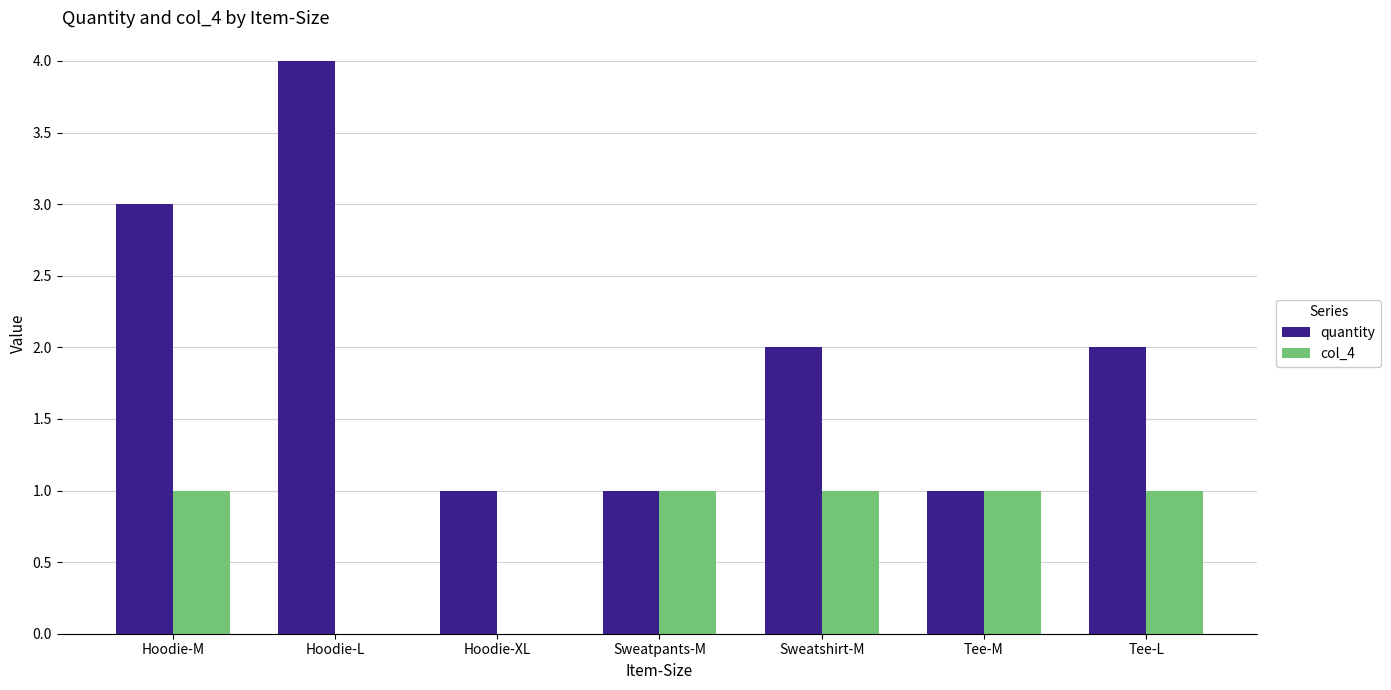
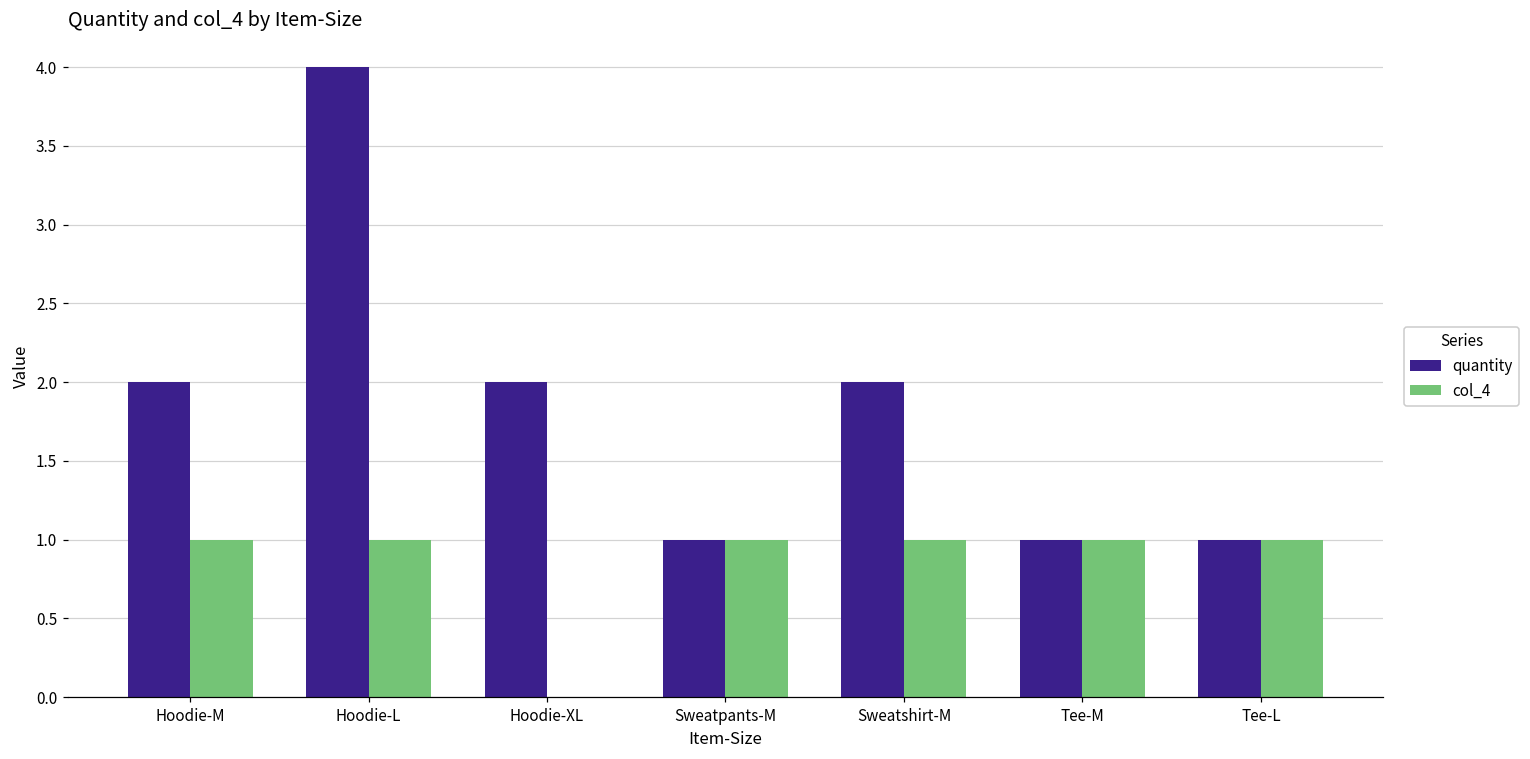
quantity, Hoodie-M: 3 -> 2
col_4, Hoodie-L: 0 -> 1
quantity, Hoodie-XL: 1 -> 2
quantity, Tee-L: 2 -> 1
